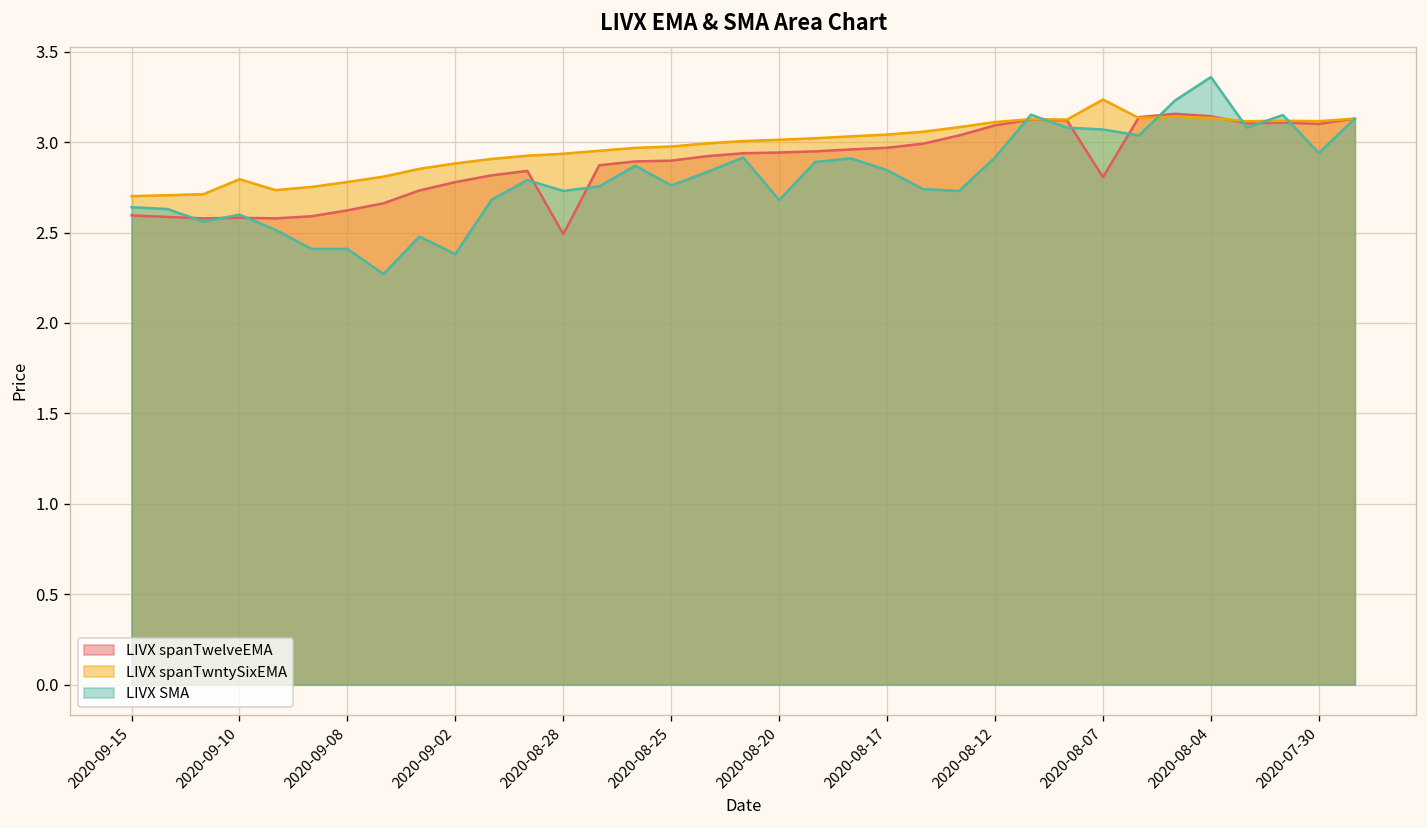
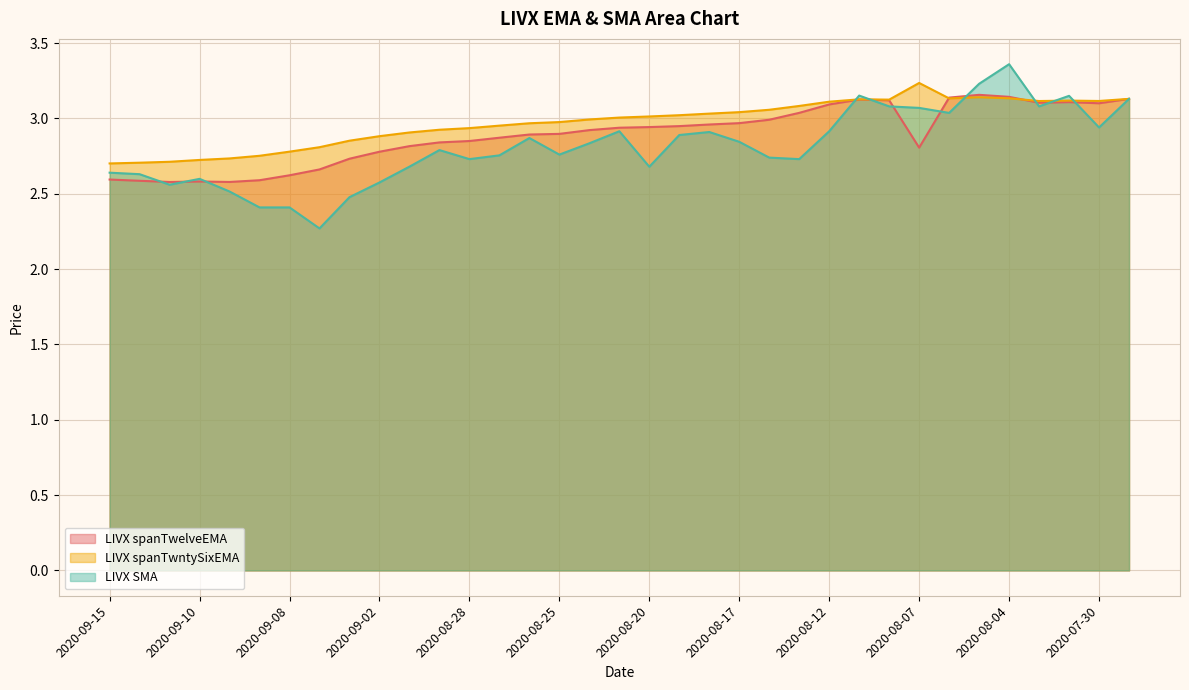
LIVX spanTwntySixEMA, 2020-09-10: 2.79 -> 2.72
LIVX SMA, 2020-09-02: 2.38 -> 2.57
LIVX spanTwelveEMA, 2020-08-28: 2.49 -> 2.85
